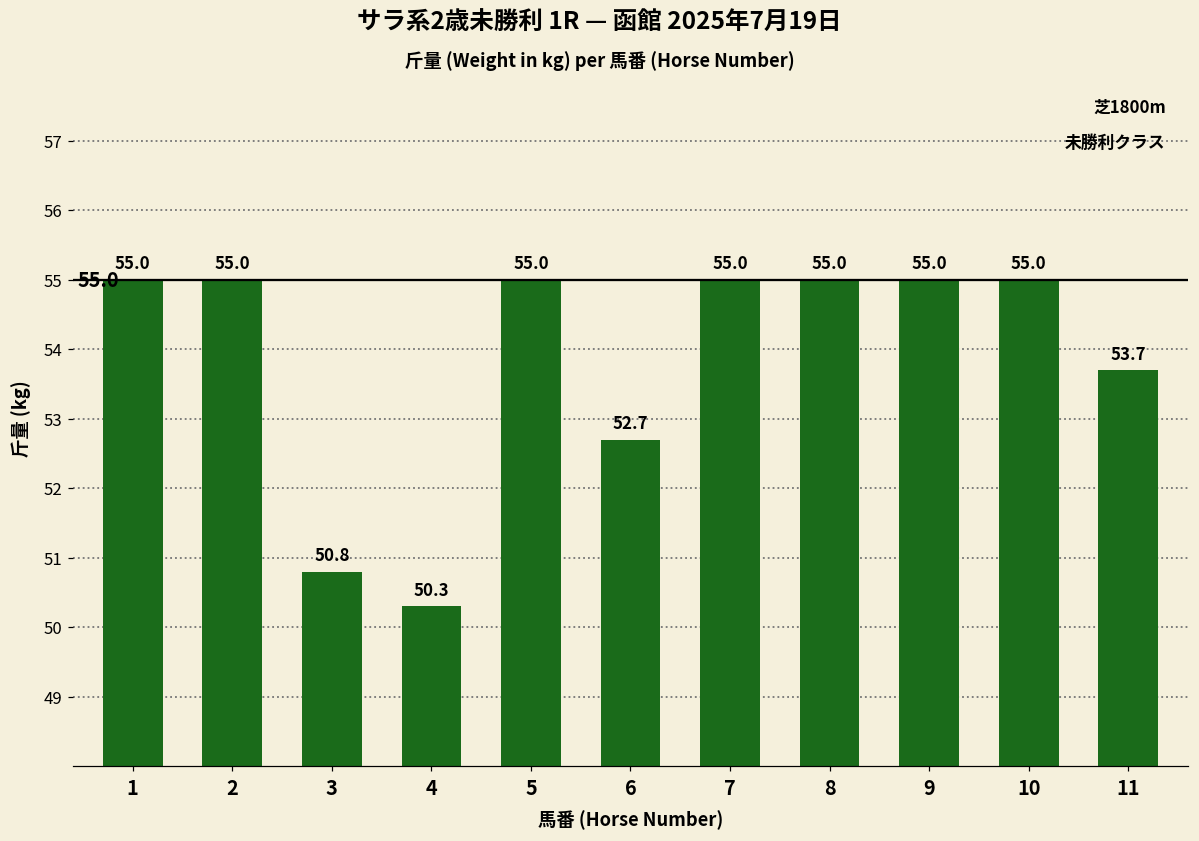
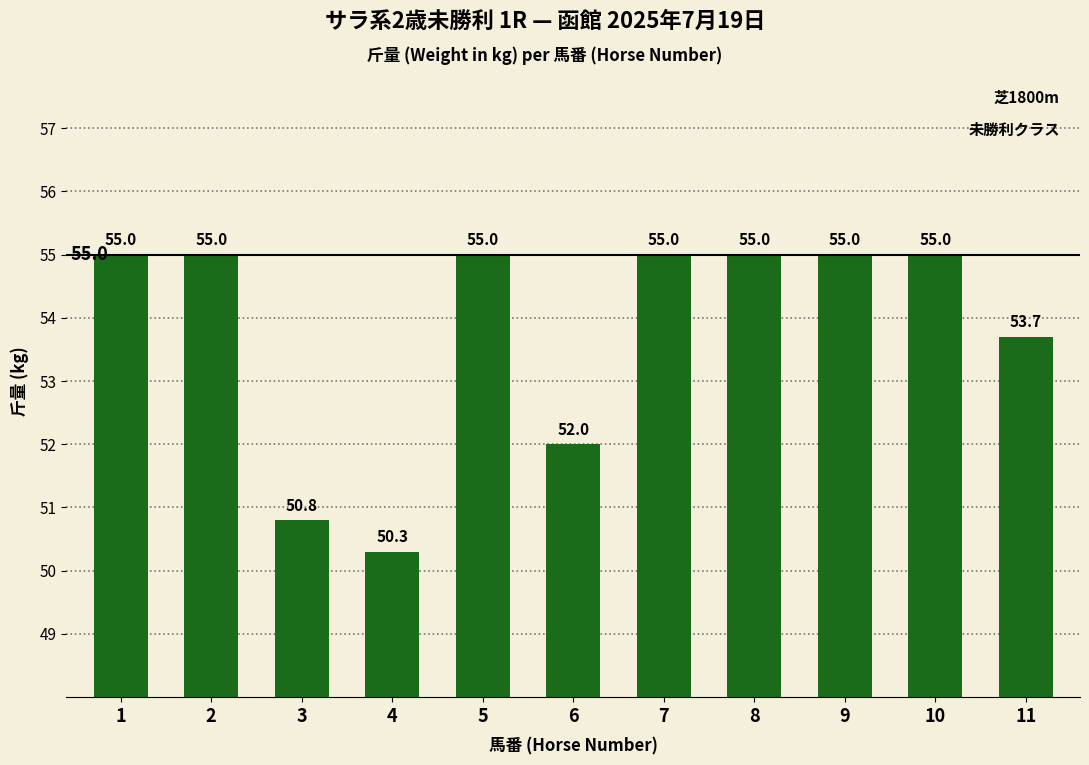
6: 52.7 -> 52.0
